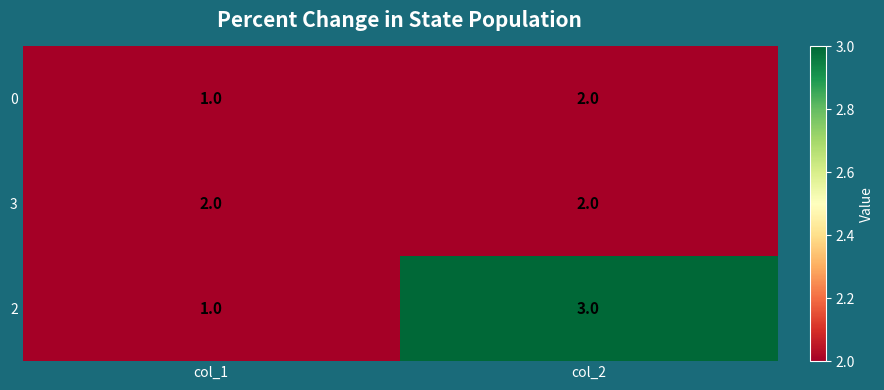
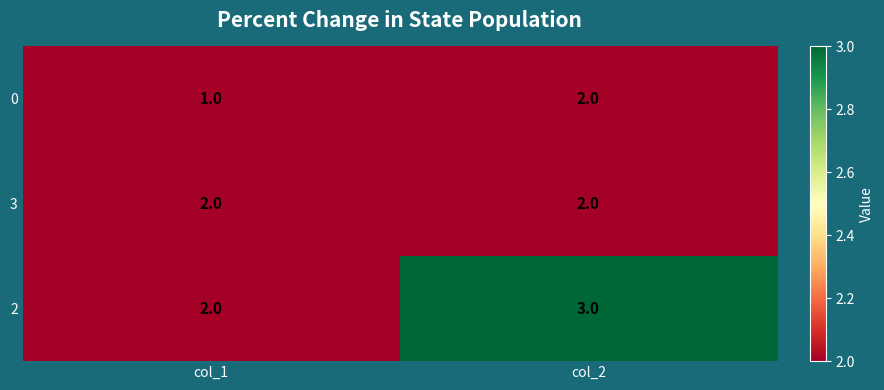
2, col_1: 1.0 -> 2.0
